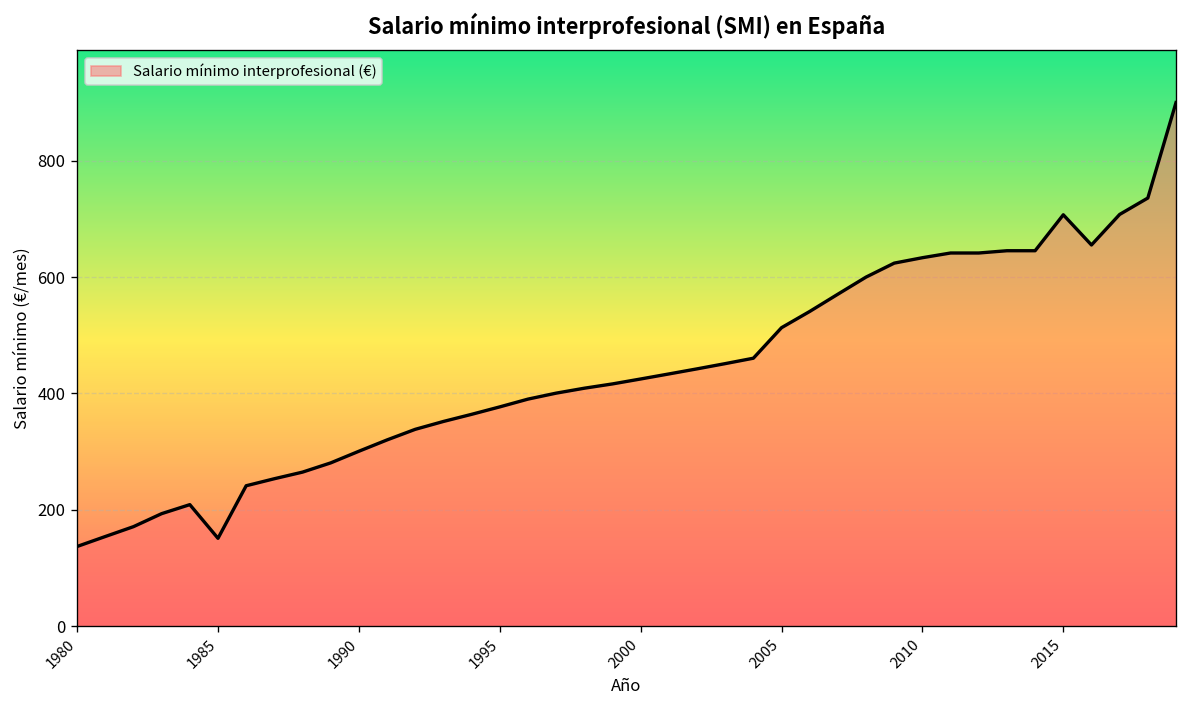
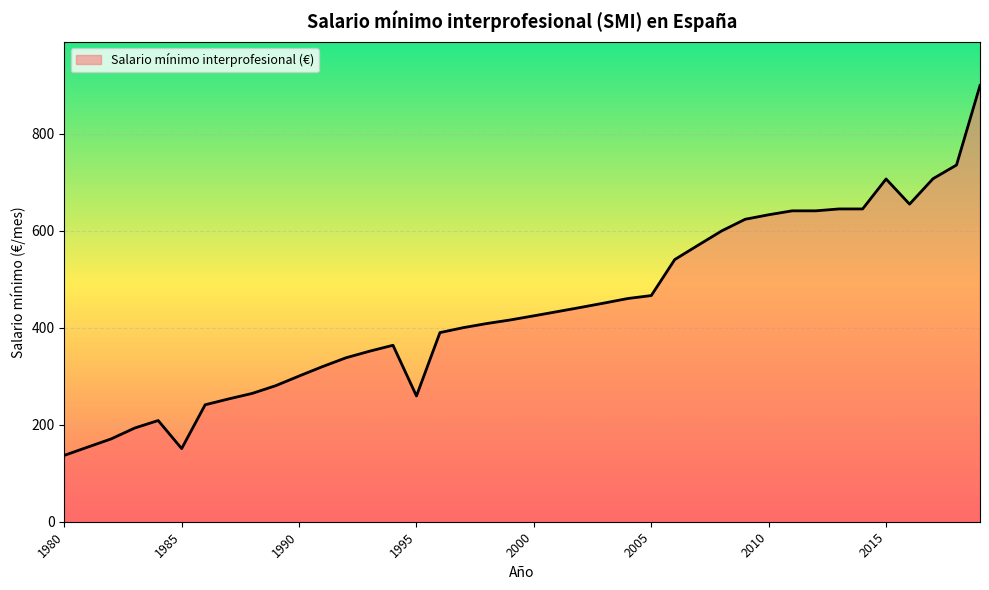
1995: 380 -> 260
2005: 510 -> 470
